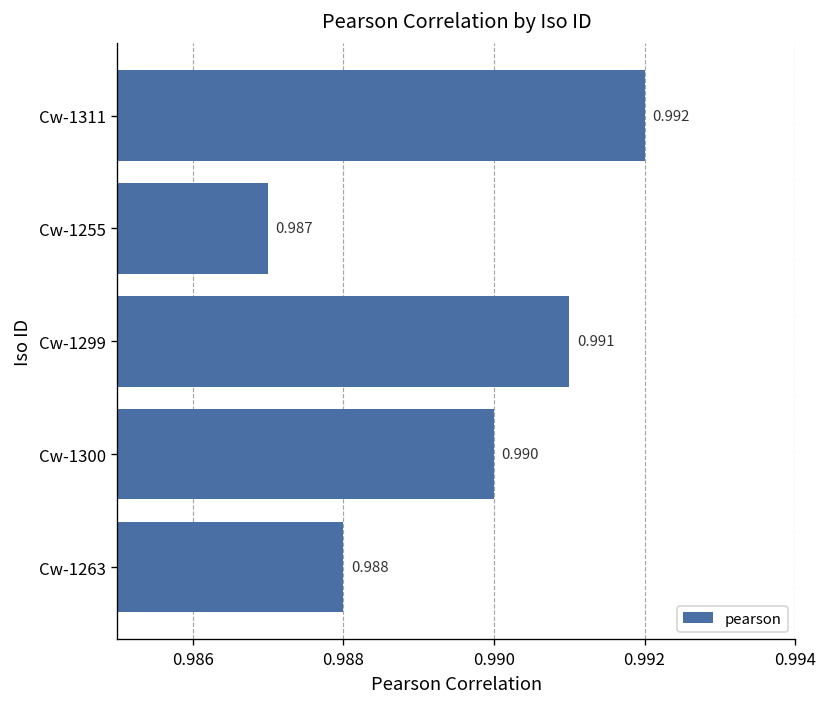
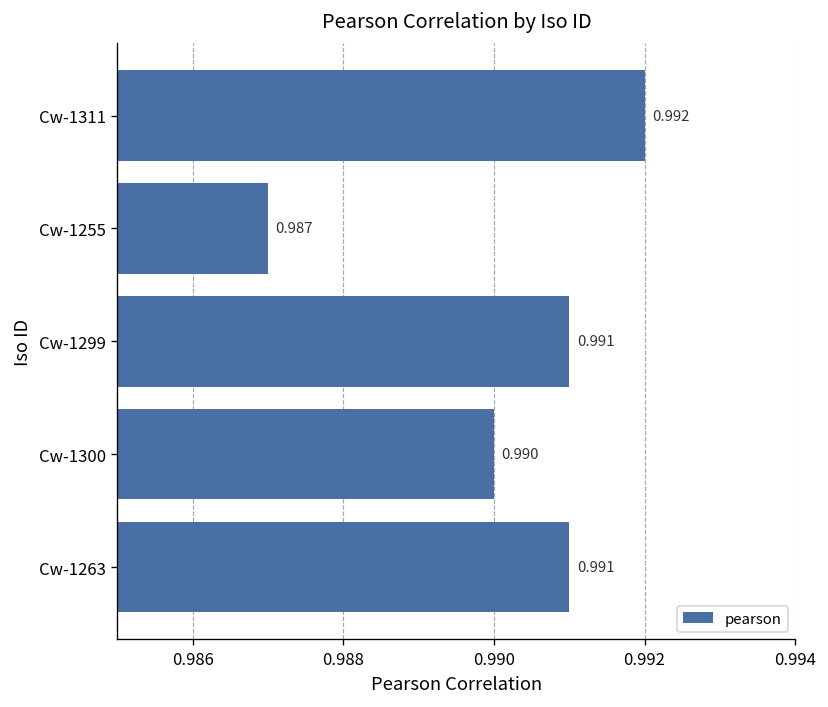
Cw-1263: 0.988 -> 0.991
